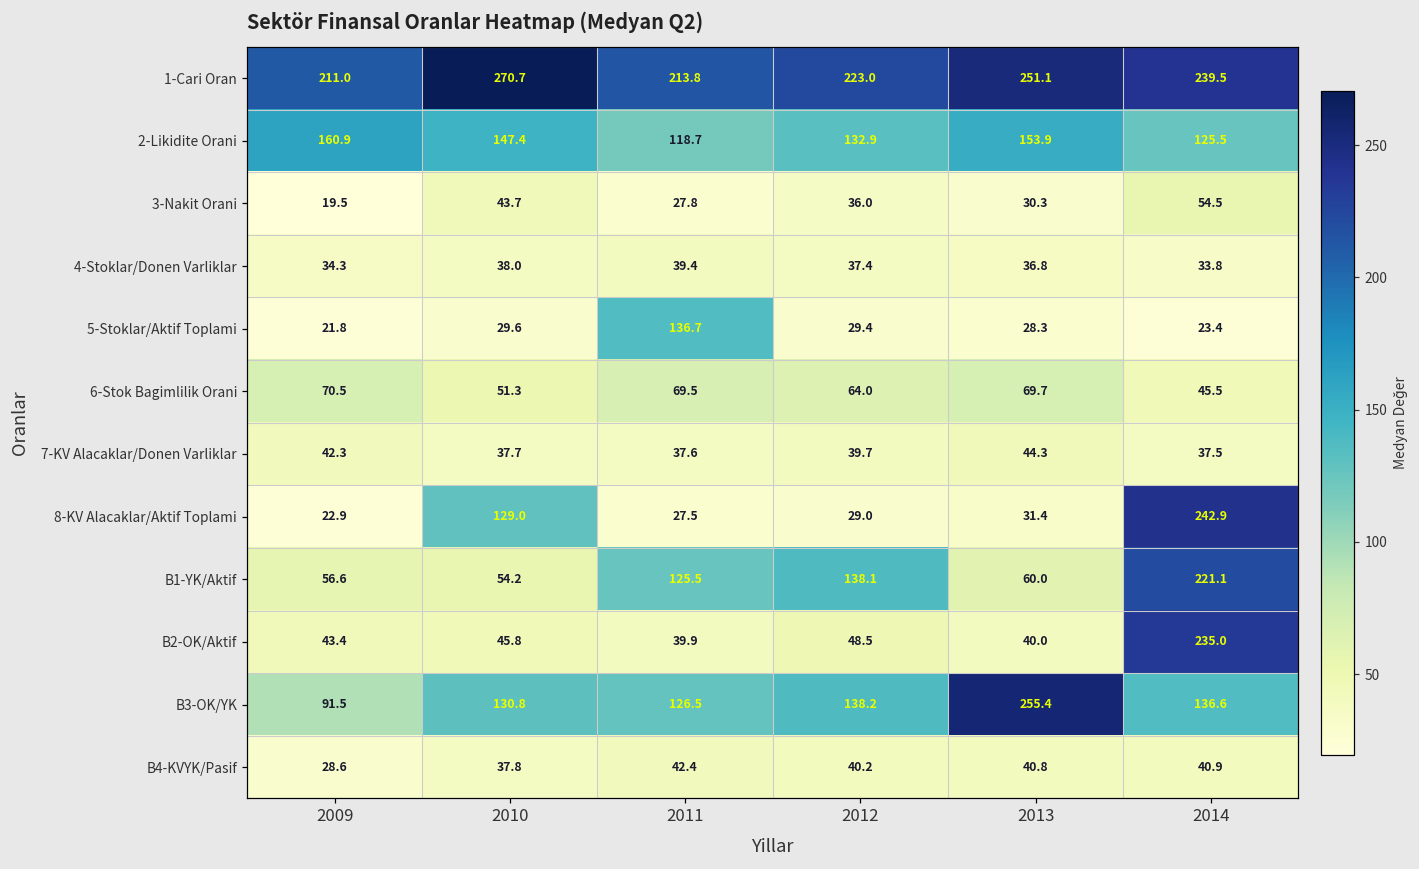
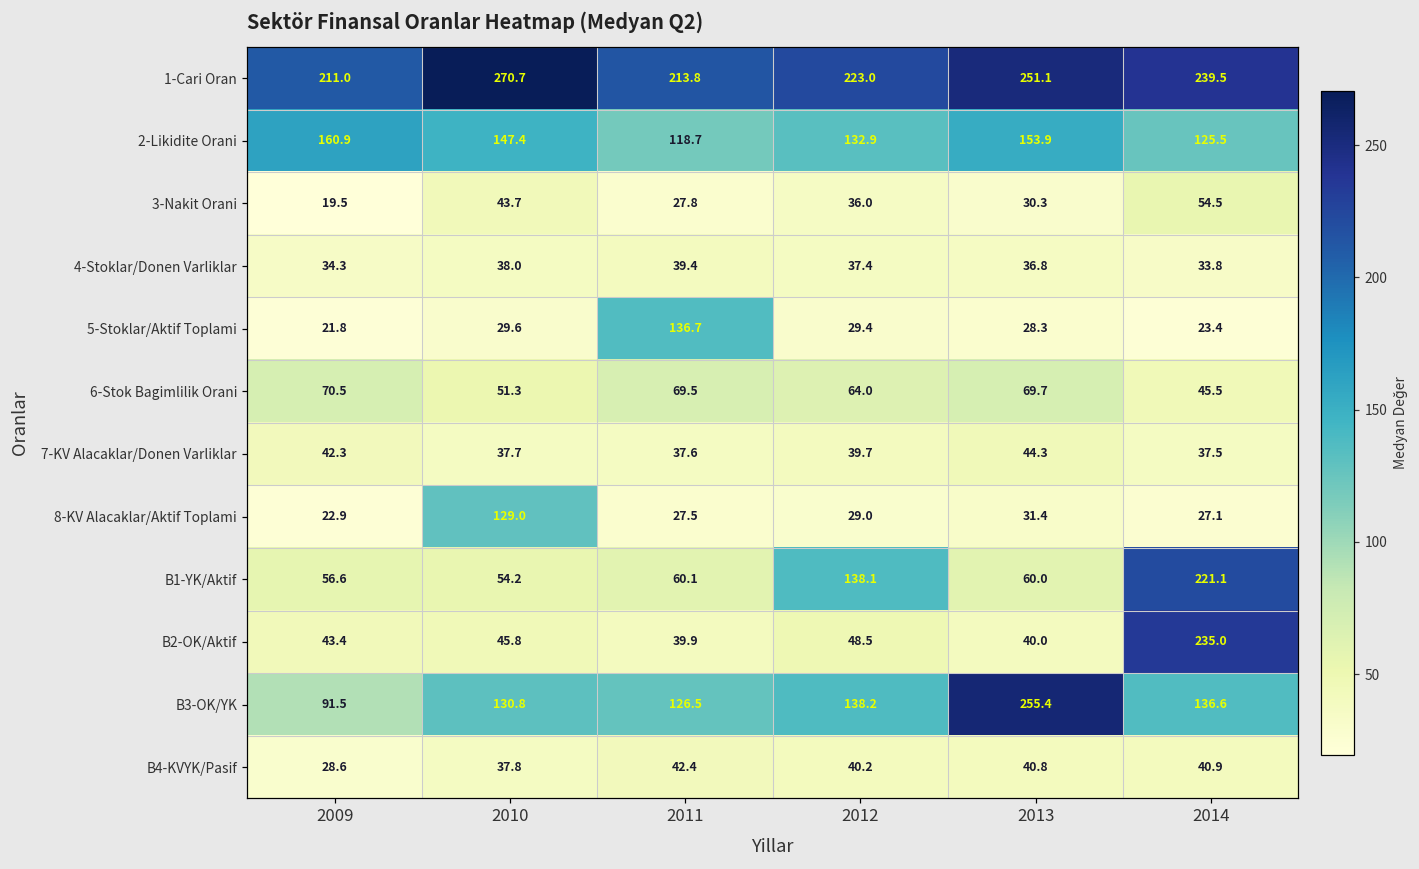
8-KV Alacaklar/Aktif Toplami, 2014: 242.9 -> 27.1
B1-YK/Aktif, 2011: 125.5 -> 60.1
